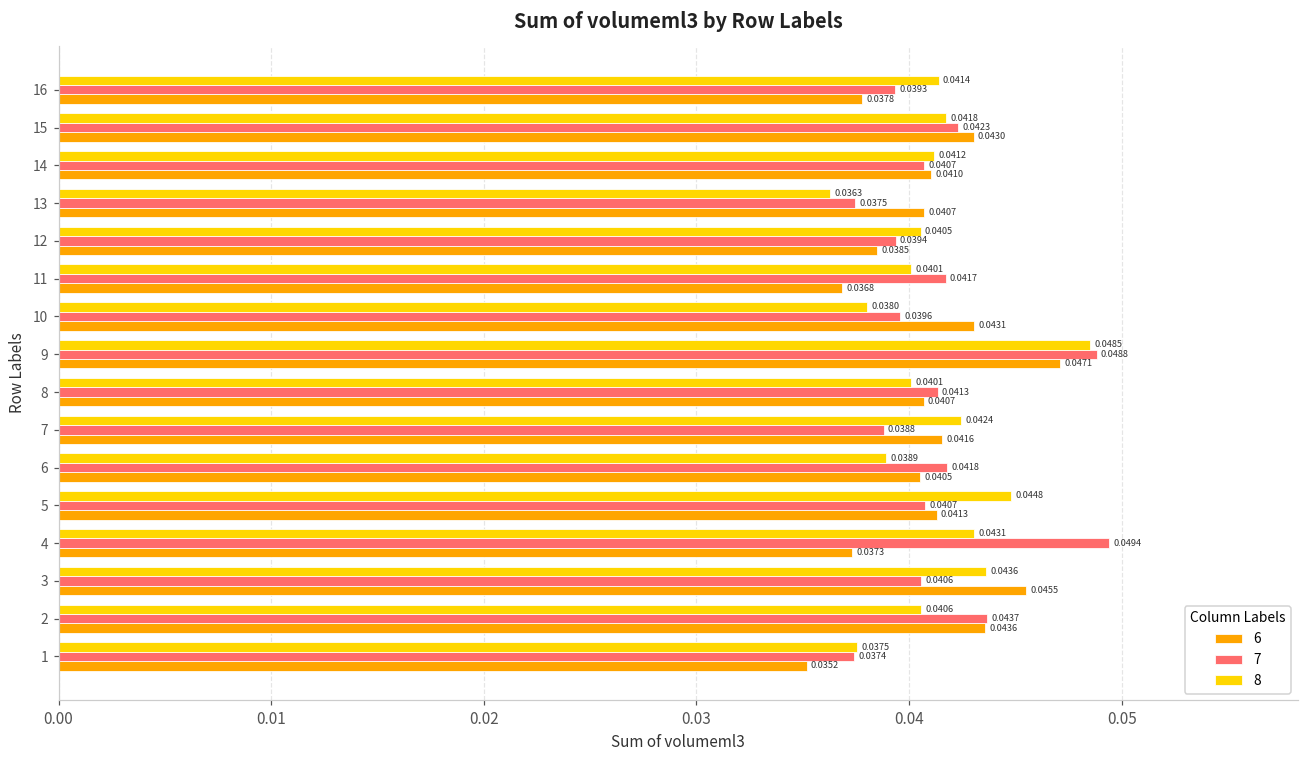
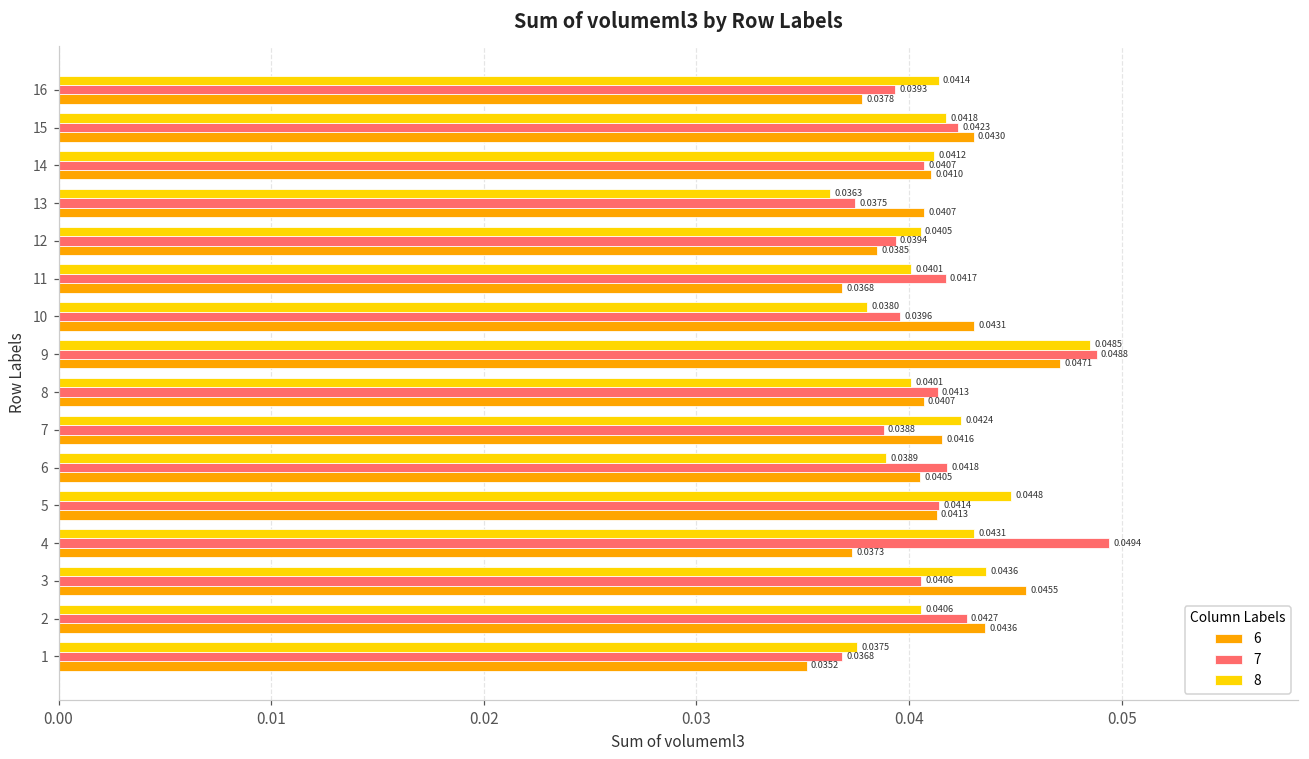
7, 5: 0.0407 -> 0.0414
7, 2: 0.0437 -> 0.0427
7, 1: 0.0374 -> 0.0368
